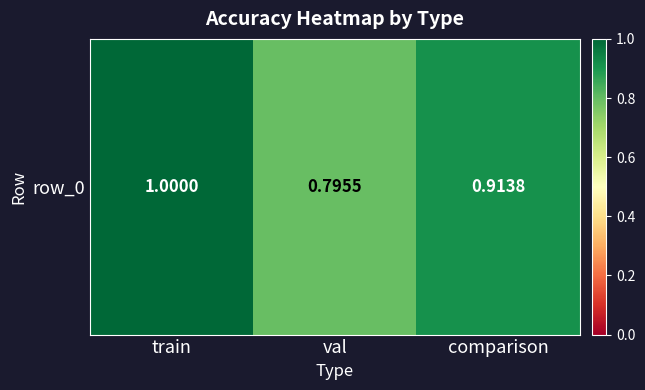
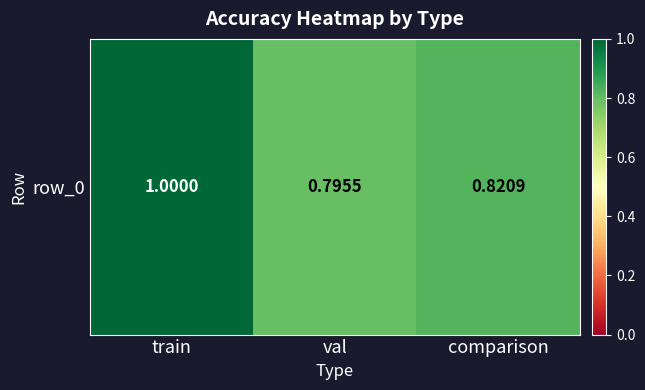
row_0, comparison: 0.9138 -> 0.8209
